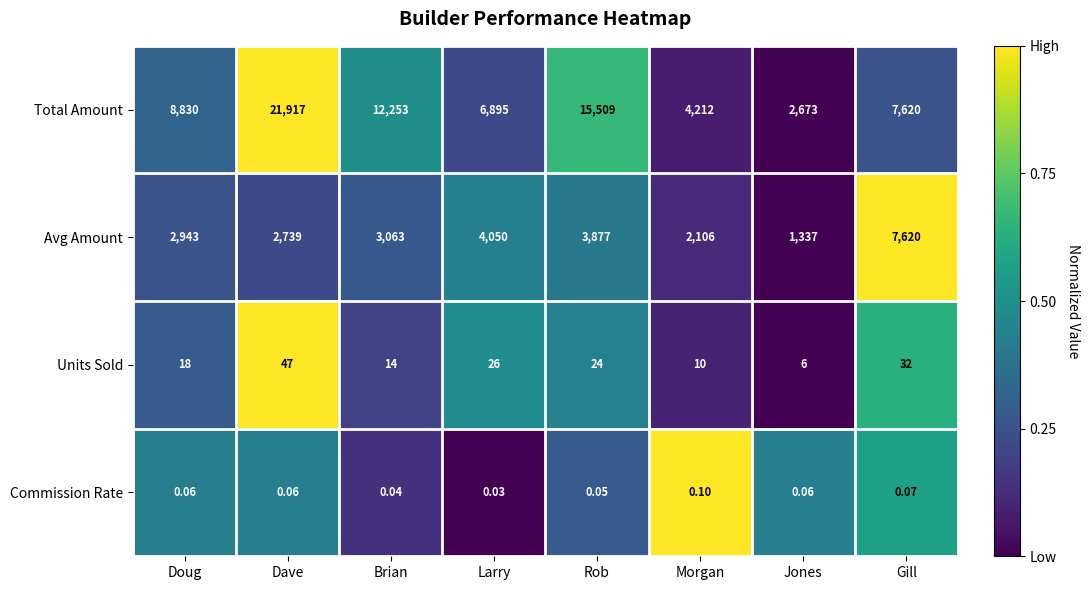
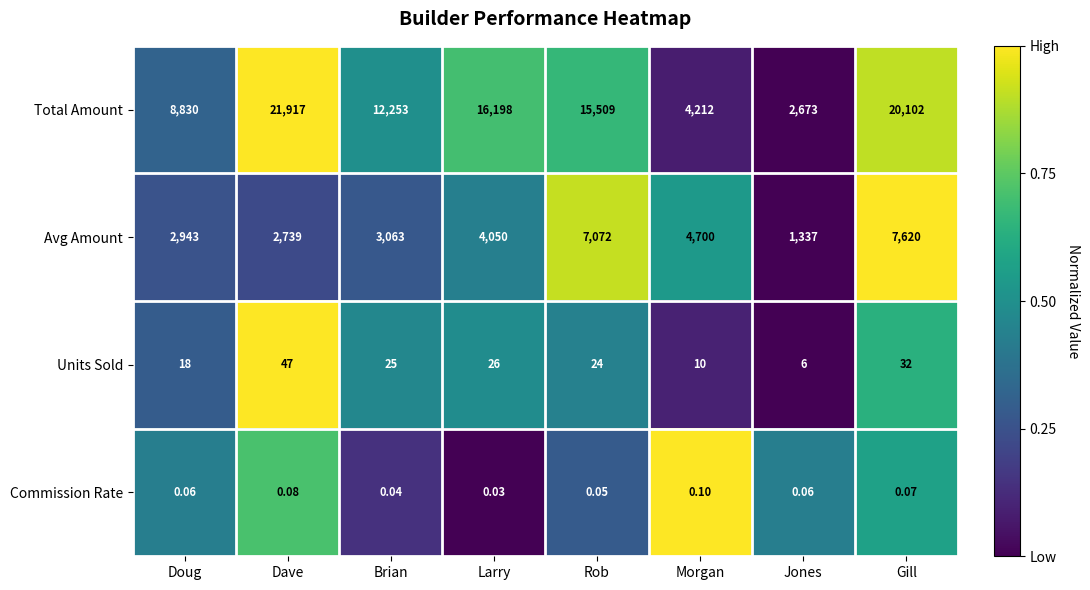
Total Amount, Larry: 6,895 -> 16,198
Total Amount, Gill: 7,620 -> 20,102
Avg Amount, Rob: 3,877 -> 7,072
Avg Amount, Morgan: 2,106 -> 4,700
Units Sold, Brian: 14 -> 25
Commission Rate, Dave: 0.06 -> 0.08
